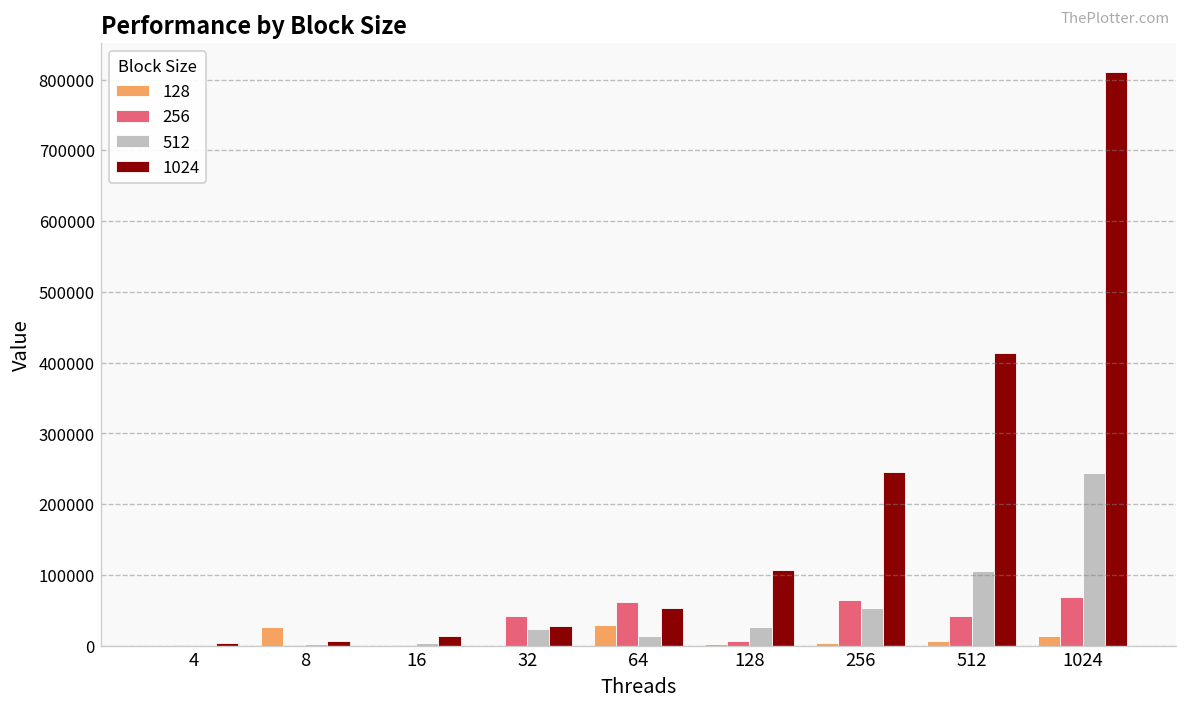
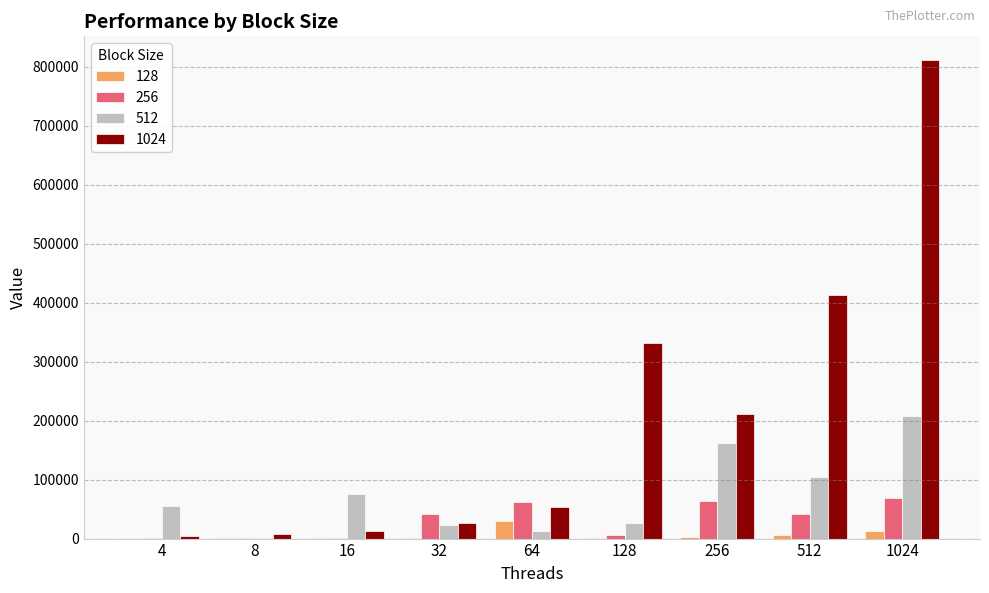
512, 4: 0 -> 60000
128, 8: 30000 -> 0
512, 16: 0 -> 80000
1024, 128: 110000 -> 330000
512, 256: 50000 -> 160000
1024, 256: 250000 -> 210000
512, 1024: 240000 -> 210000
